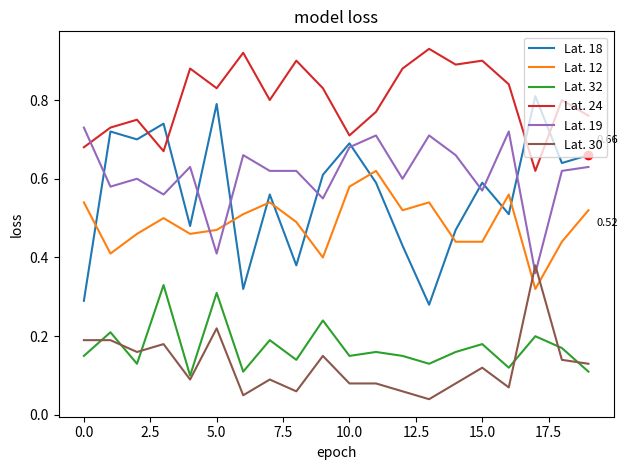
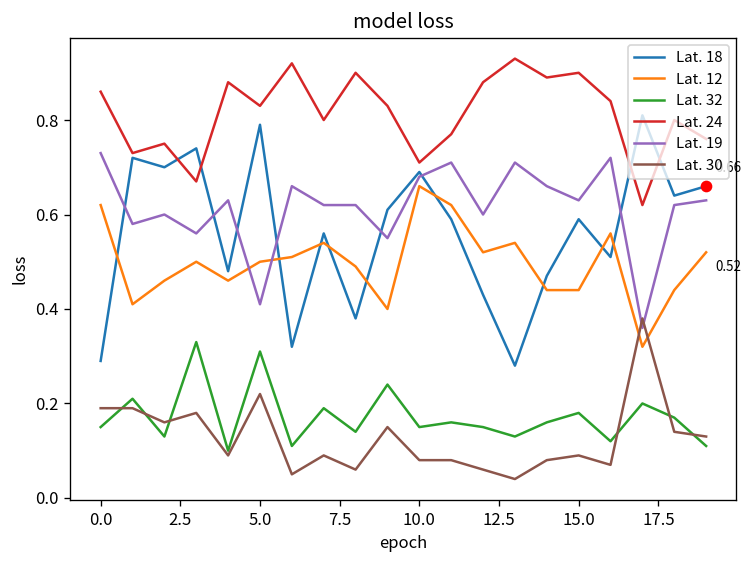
Lat. 12, 0.0: 0.54 -> 0.62
Lat. 24, 0.0: 0.68 -> 0.86
Lat. 12, 5.0: 0.47 -> 0.50
Lat. 12, 10.0: 0.58 -> 0.66
Lat. 19, 15.0: 0.57 -> 0.63
Lat. 30, 15.0: 0.12 -> 0.09
